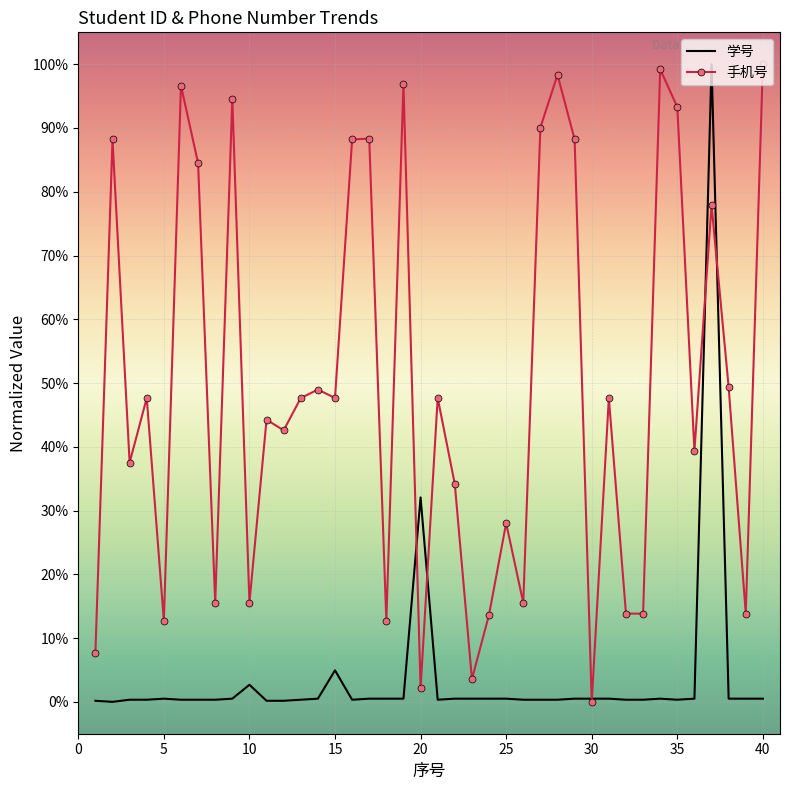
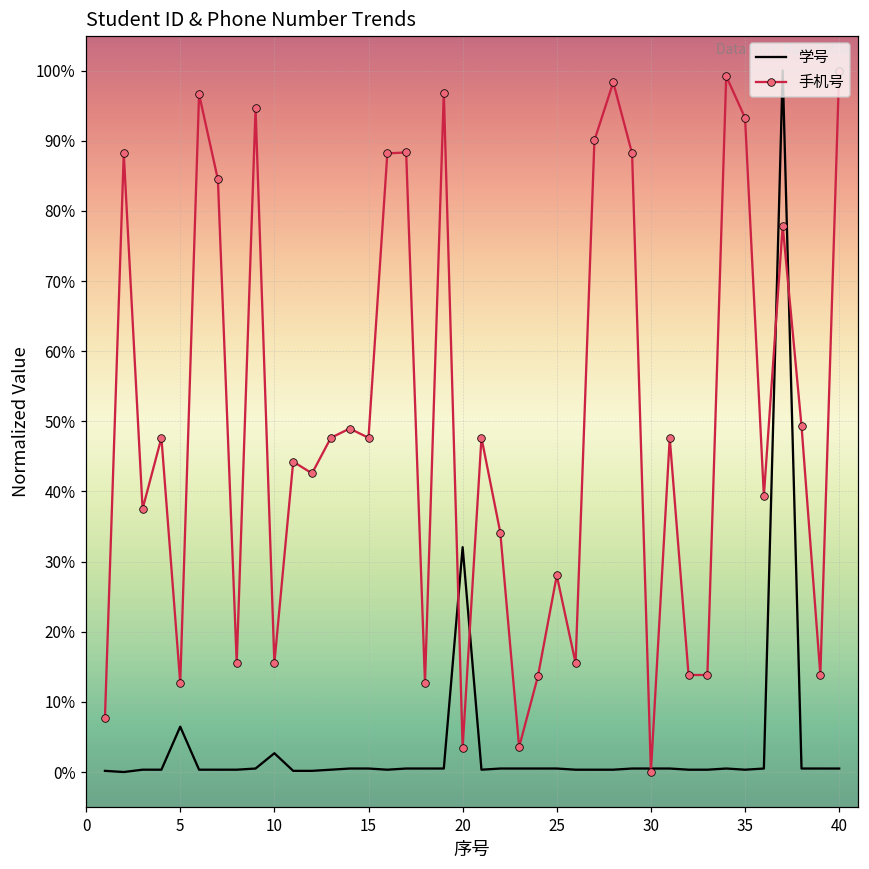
学号, 5: 0% -> 6%
学号, 15: 5% -> 0%
手机号, 20: 2% -> 3%
